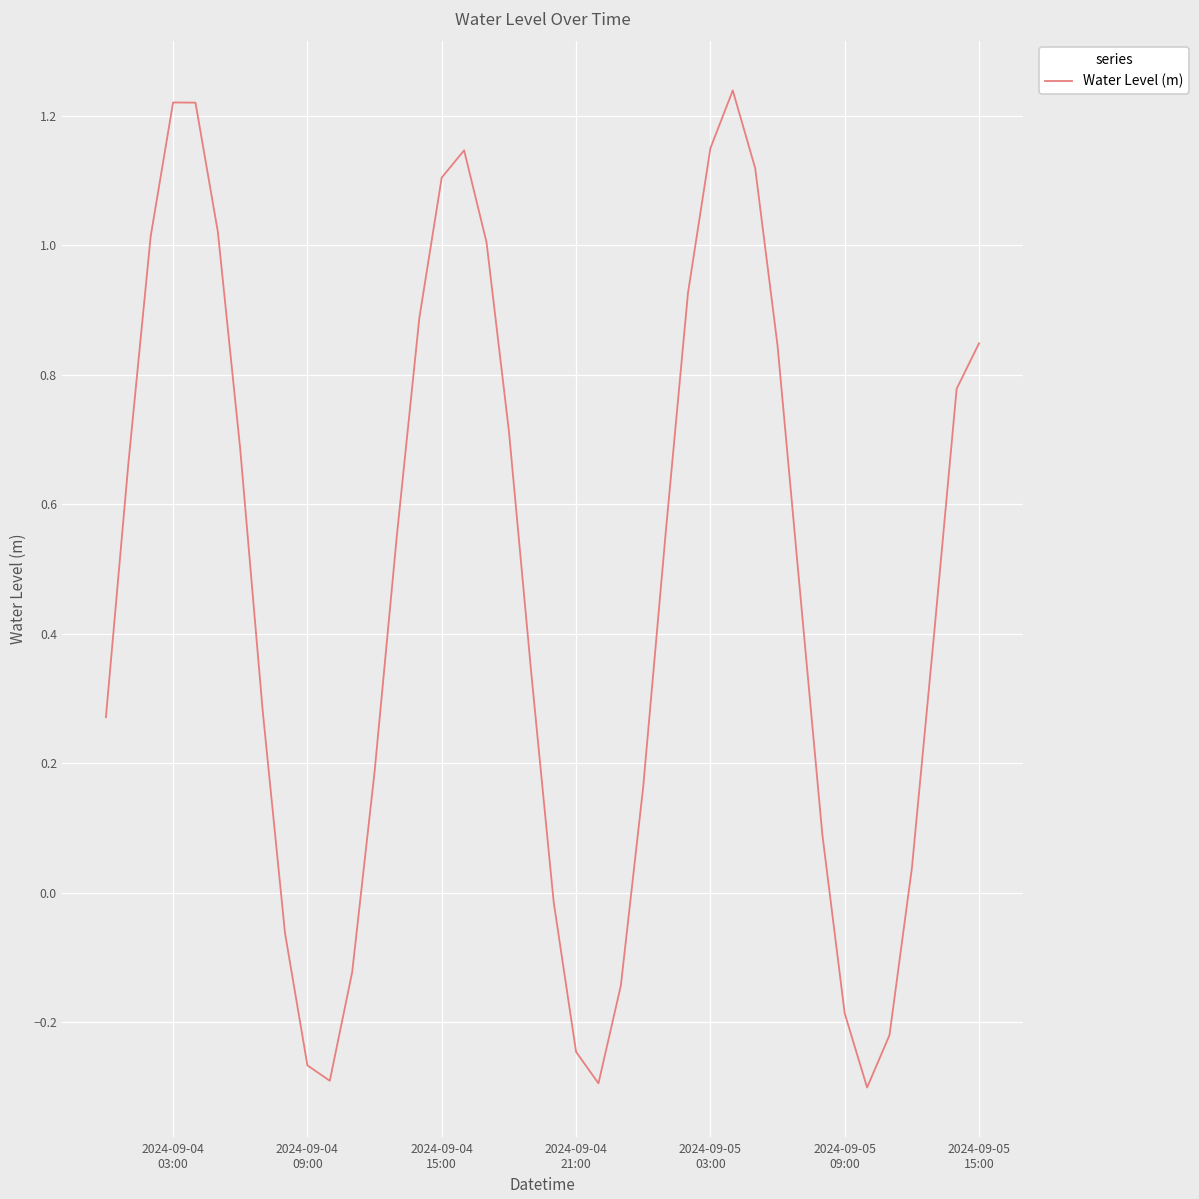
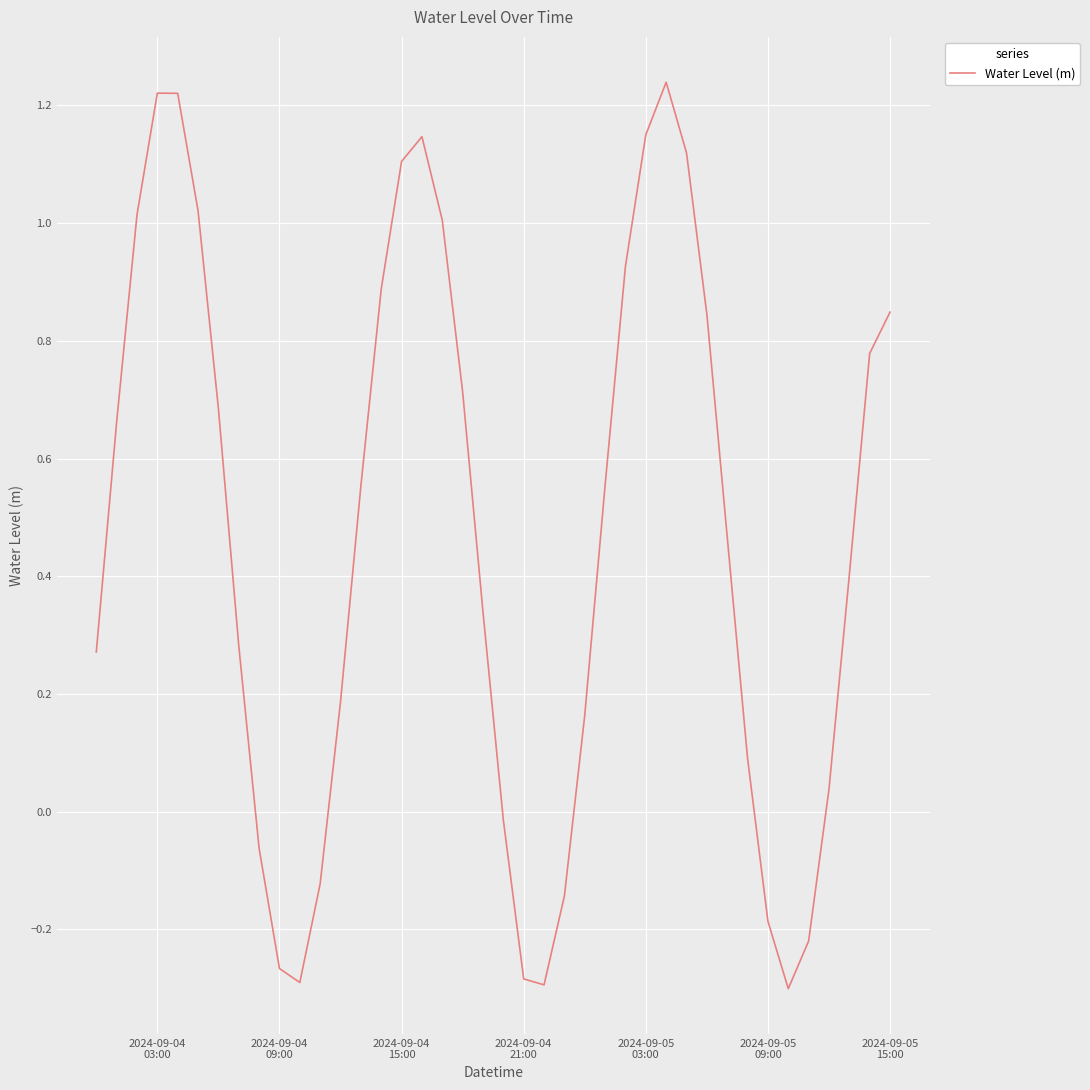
2024-09-04 21:00: -0.25 -> -0.28
